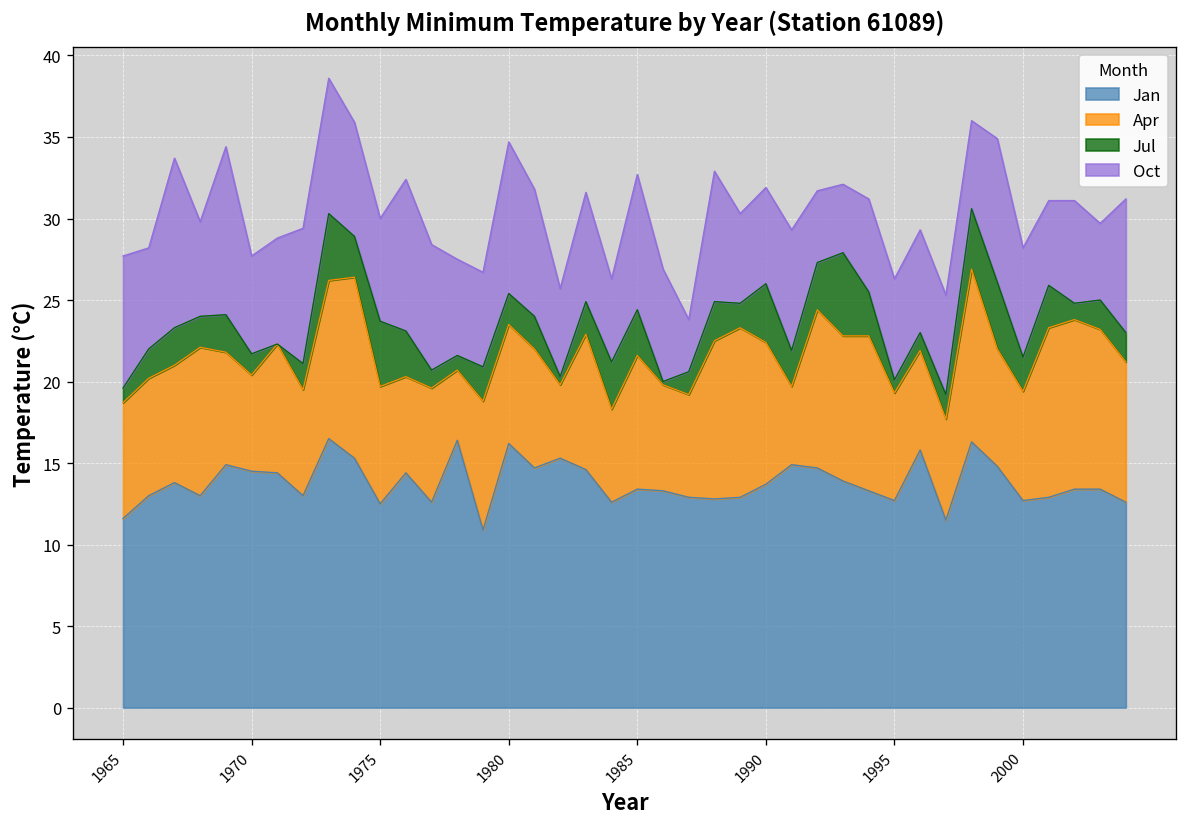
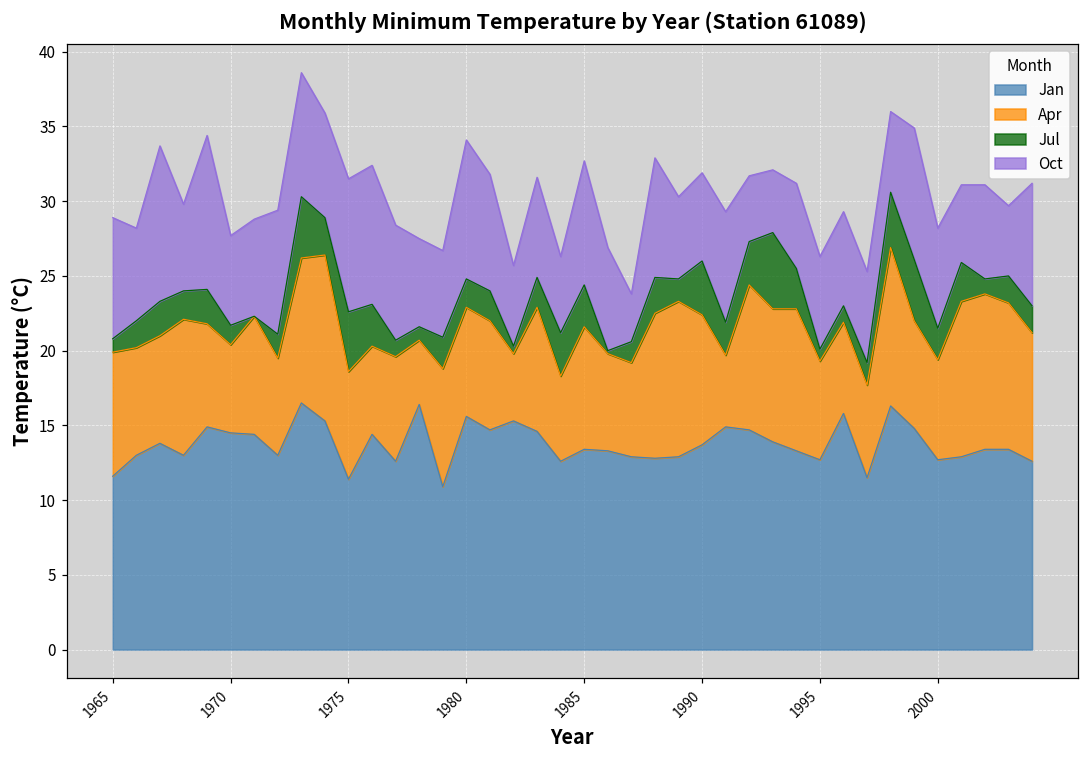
Apr, 1965: 7.1 -> 8.3
Jan, 1975: 12.5 -> 11.4
Oct, 1975: 6.3 -> 8.9
Jan, 1980: 16.2 -> 15.6
